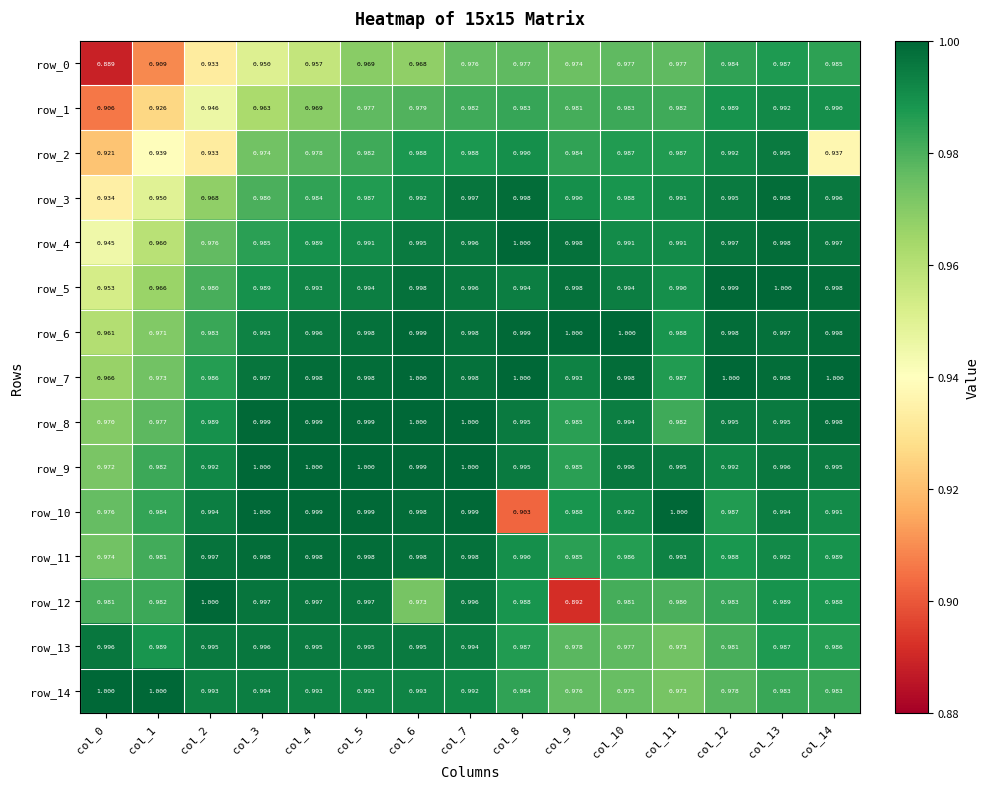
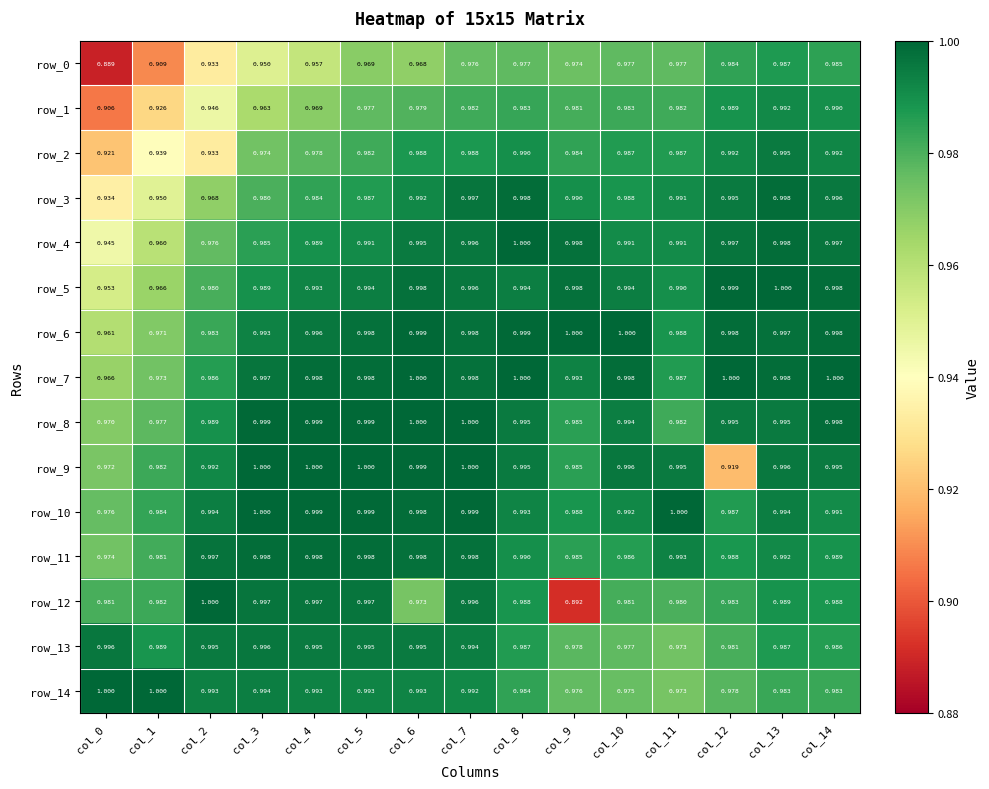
row_2, col_14: 0.937 -> 0.992
row_9, col_12: 0.992 -> 0.919
row_10, col_8: 0.903 -> 0.993
